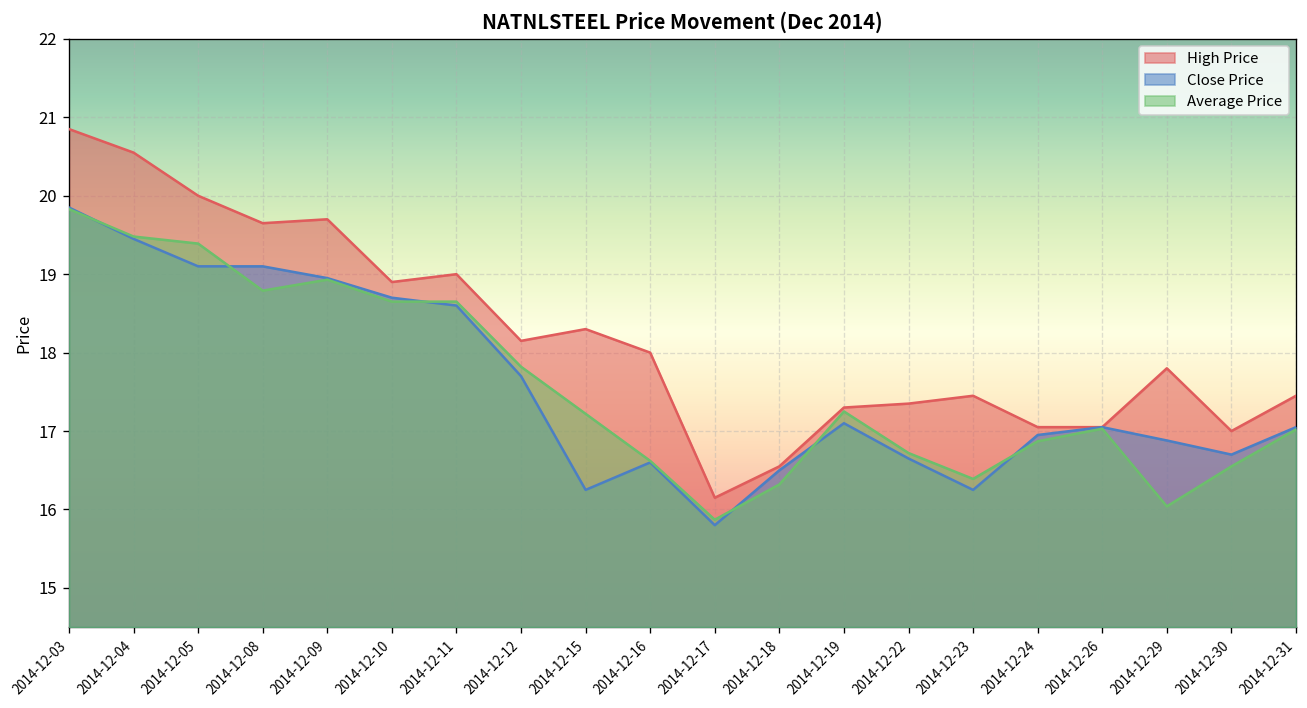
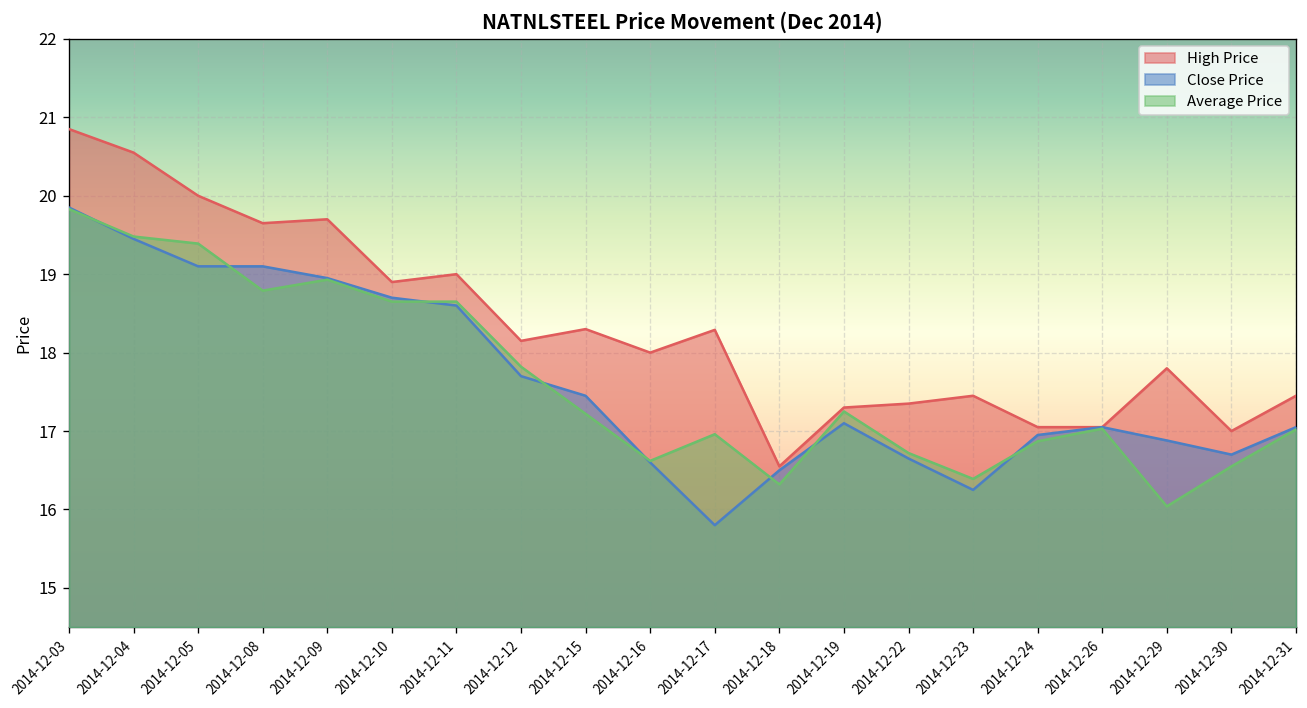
Close Price, 2014-12-15: 16.3 -> 17.5
High Price, 2014-12-17: 16.2 -> 18.3
Average Price, 2014-12-17: 15.9 -> 17.0
